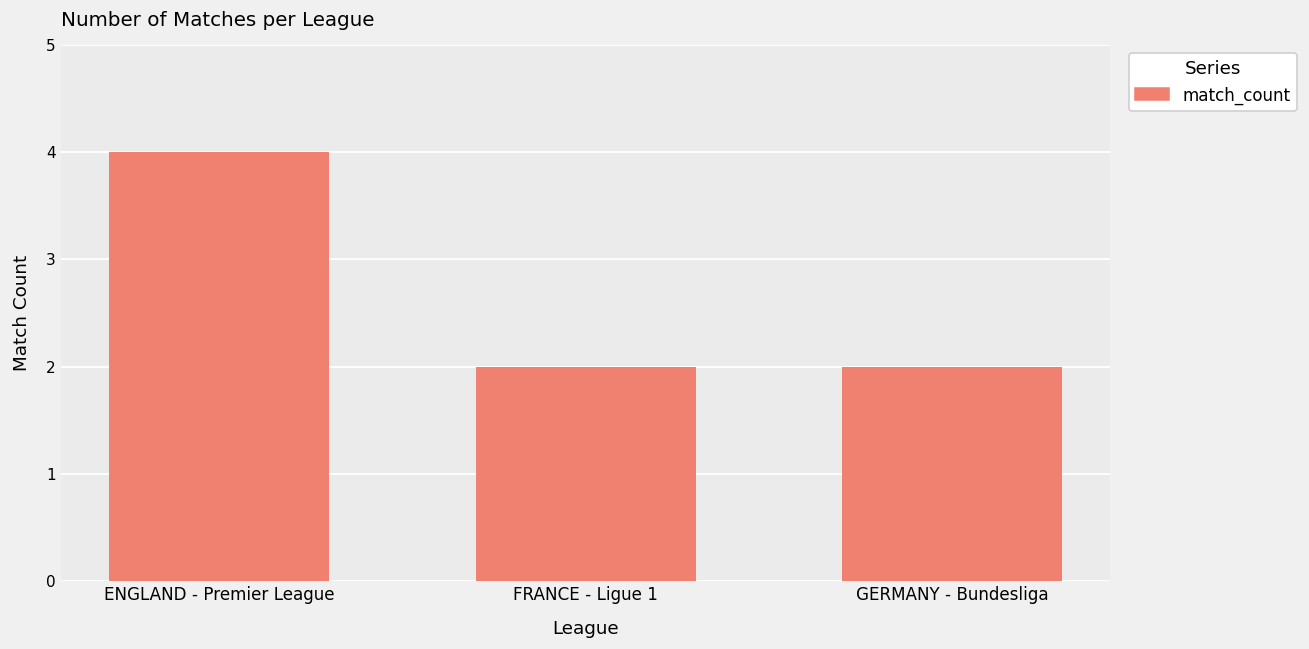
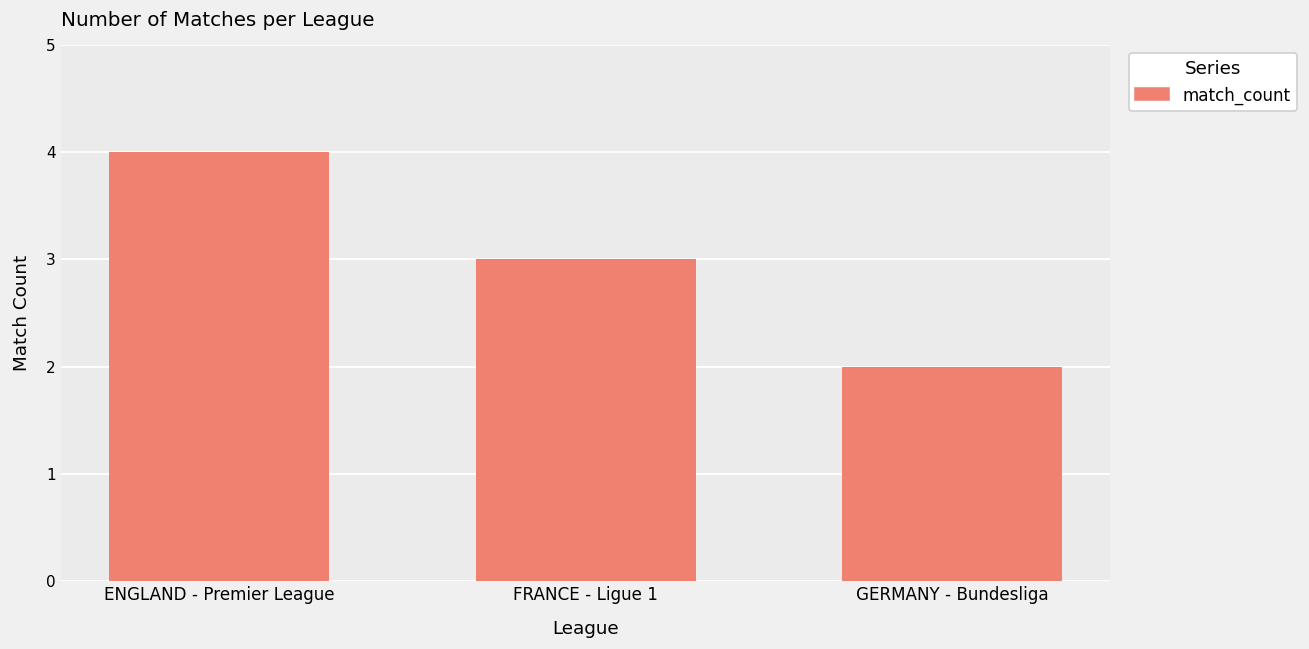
FRANCE - Ligue 1: 2 -> 3
